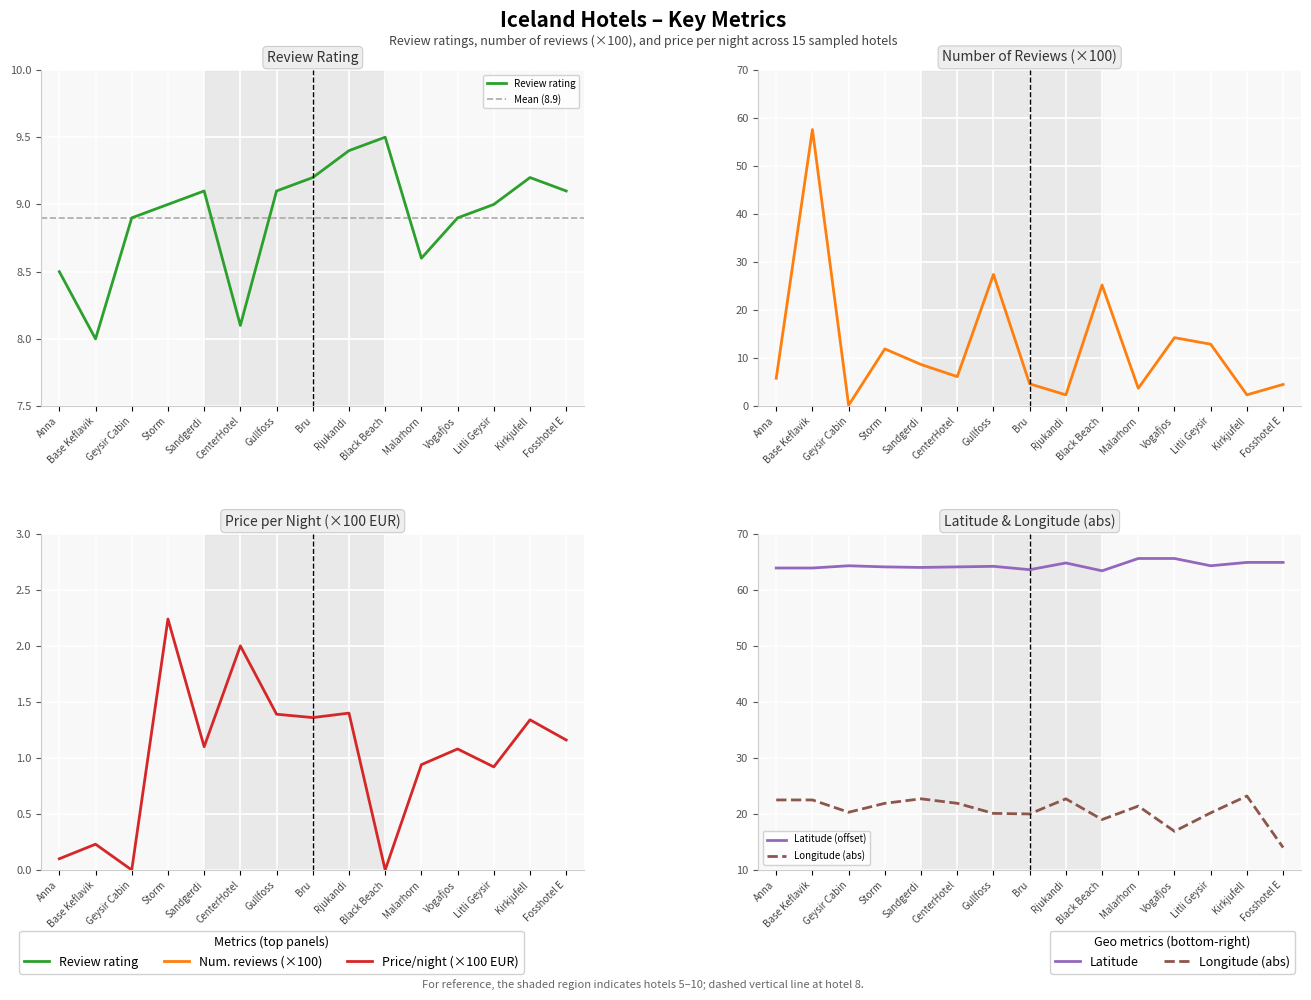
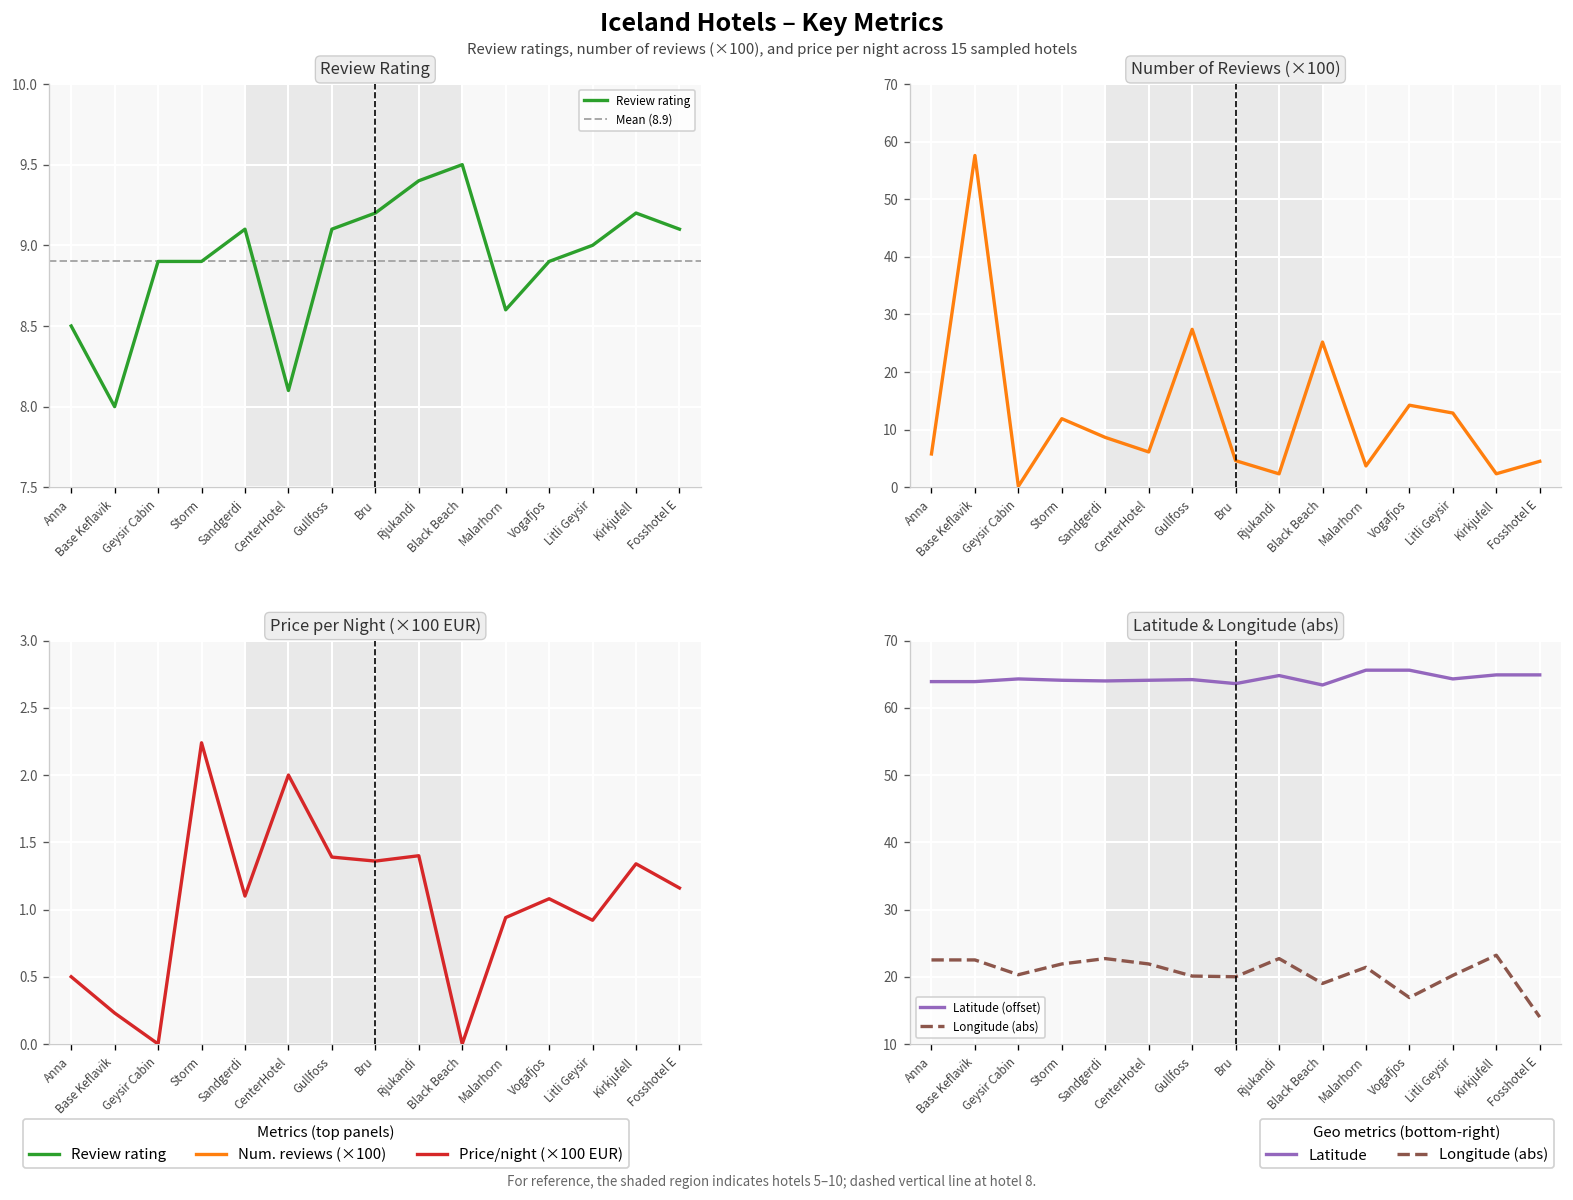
Review Rating, Storm: 9.0 -> 8.9
Price per Night (×100 EUR), Anna: 0.1 -> 0.5
